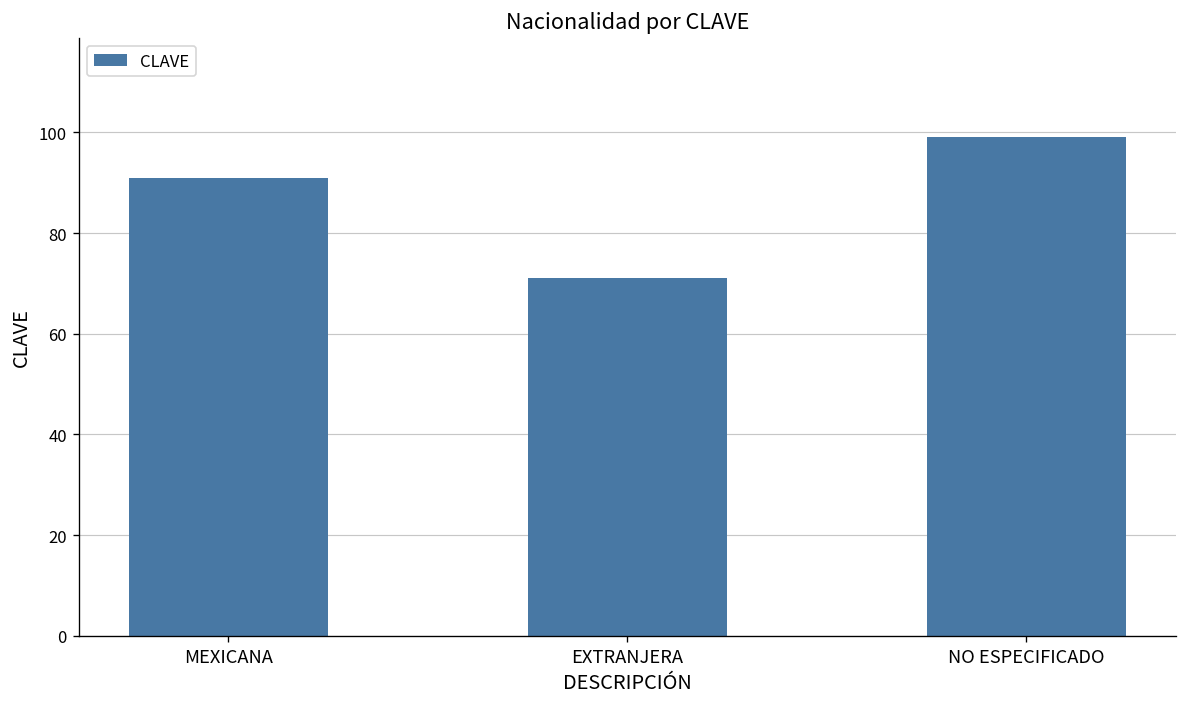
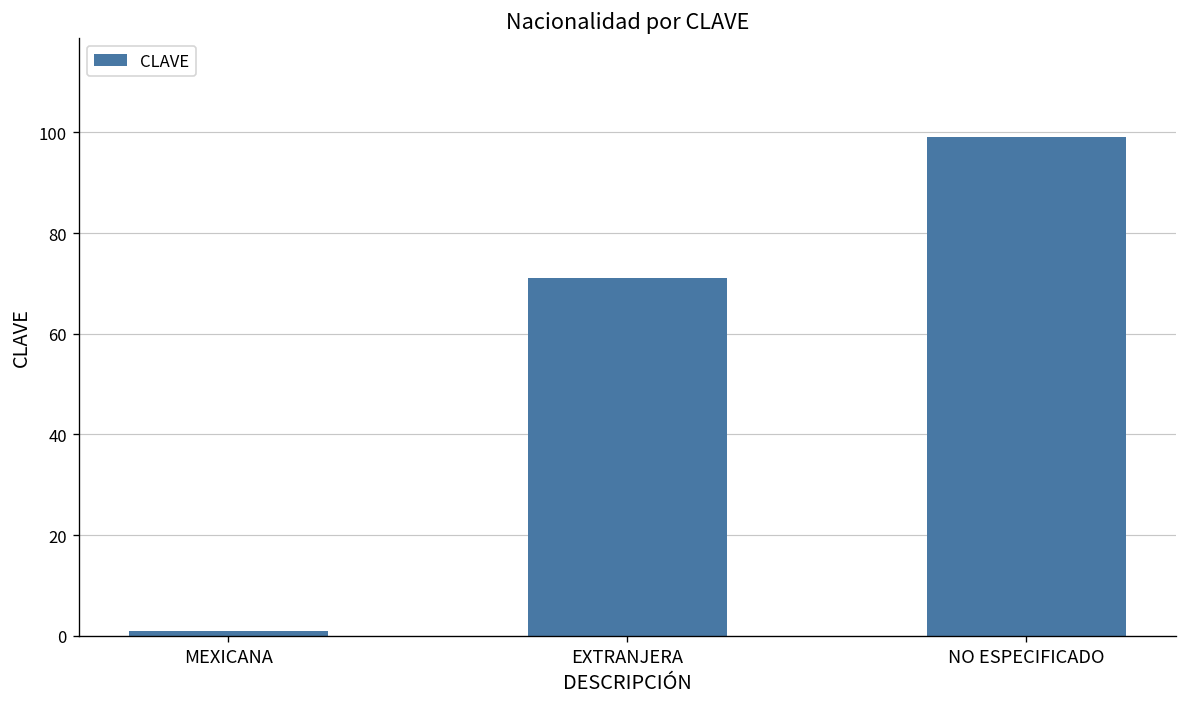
MEXICANA: 91 -> 1
